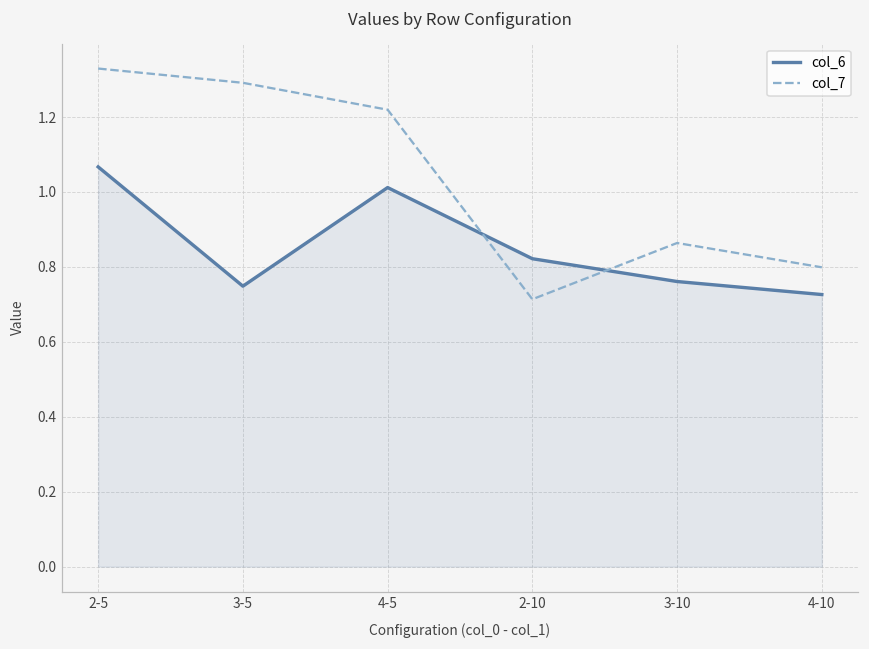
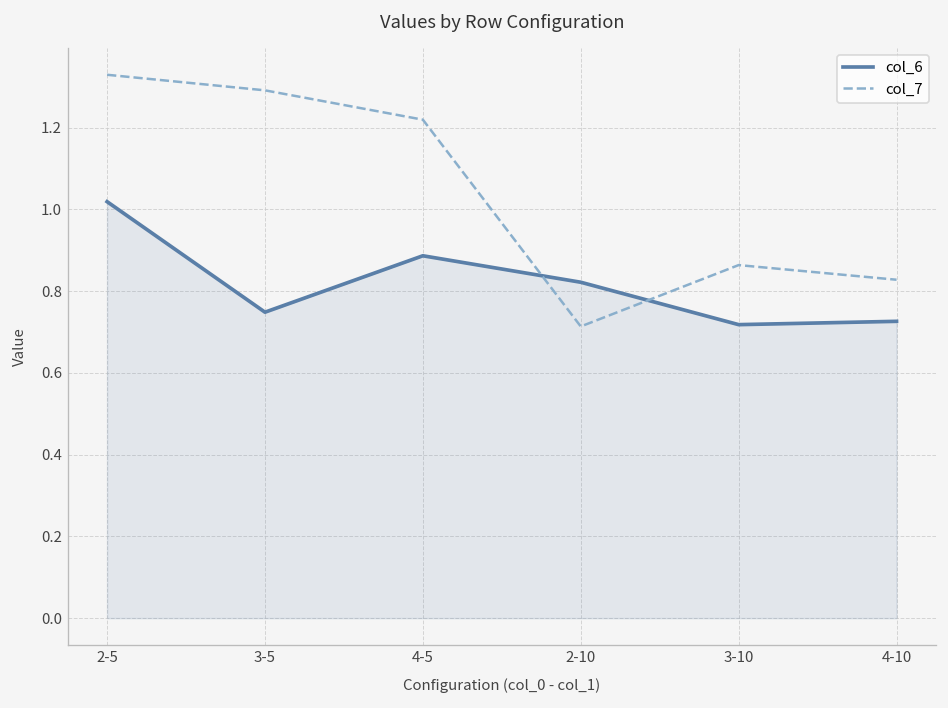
col_6, 2-5: 1.07 -> 1.02
col_6, 4-5: 1.01 -> 0.89
col_6, 3-10: 0.76 -> 0.72
col_7, 4-10: 0.80 -> 0.83
